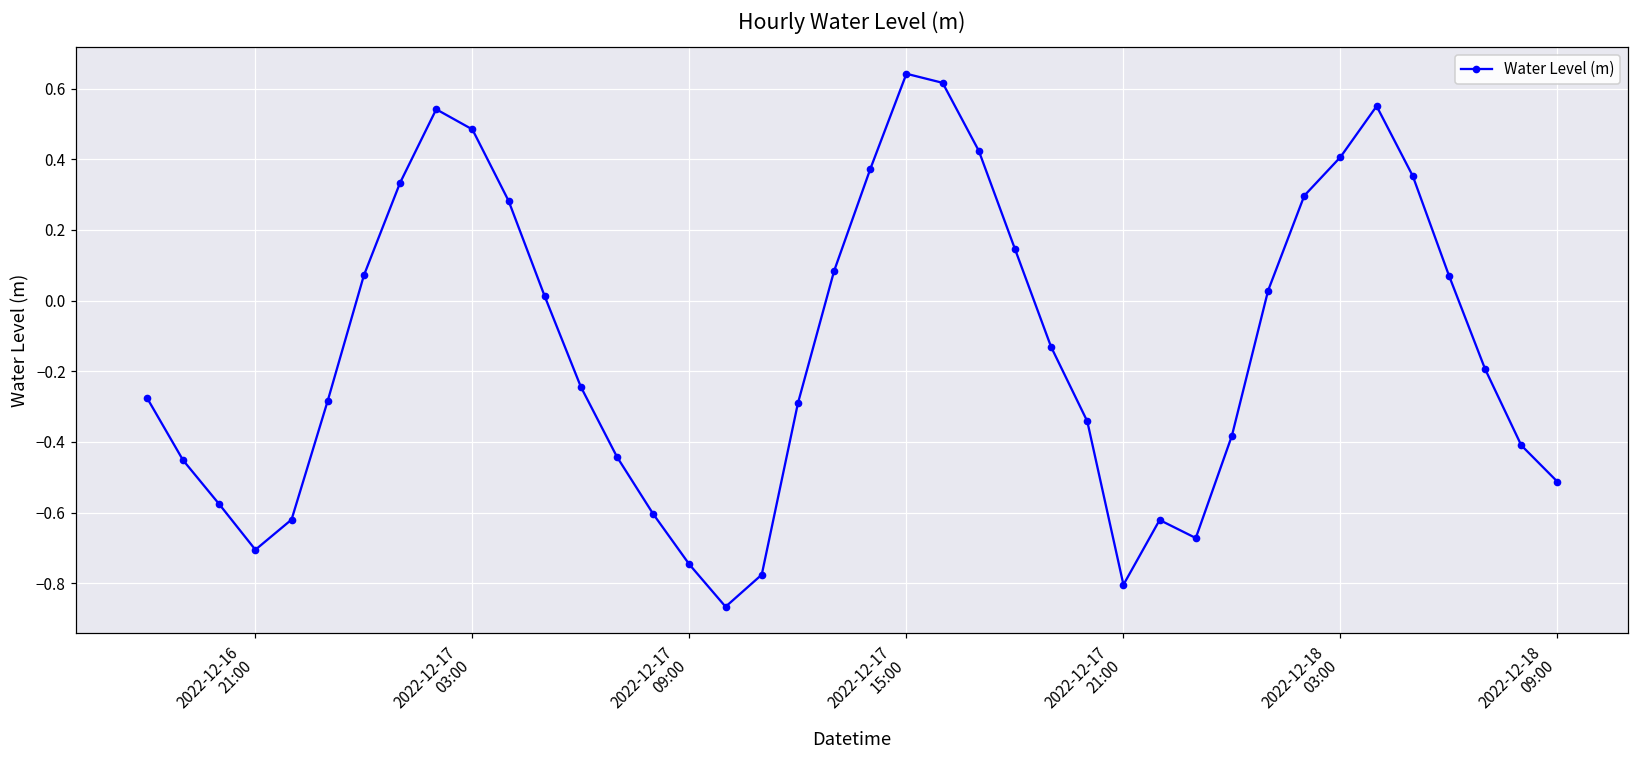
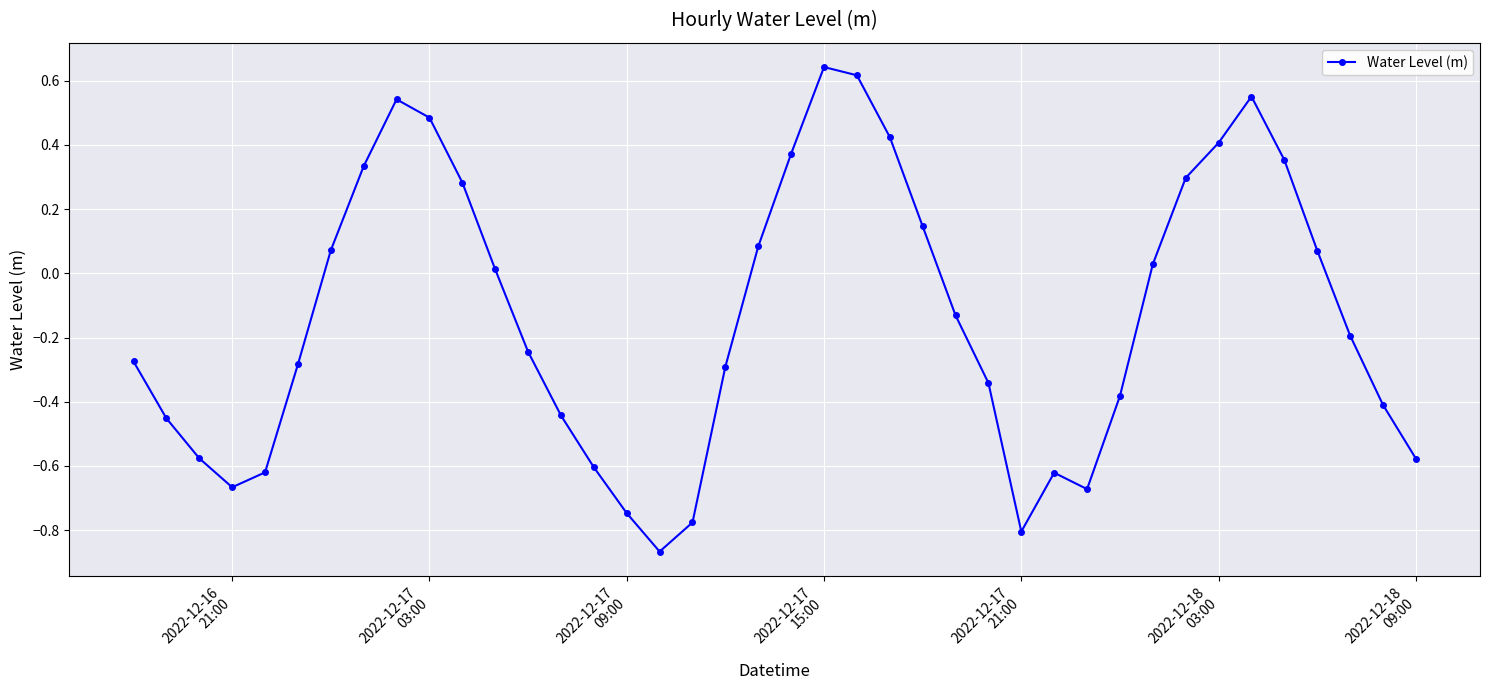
2022-12-16 21:00: -0.71 -> -0.67
2022-12-18 09:00: -0.51 -> -0.58
